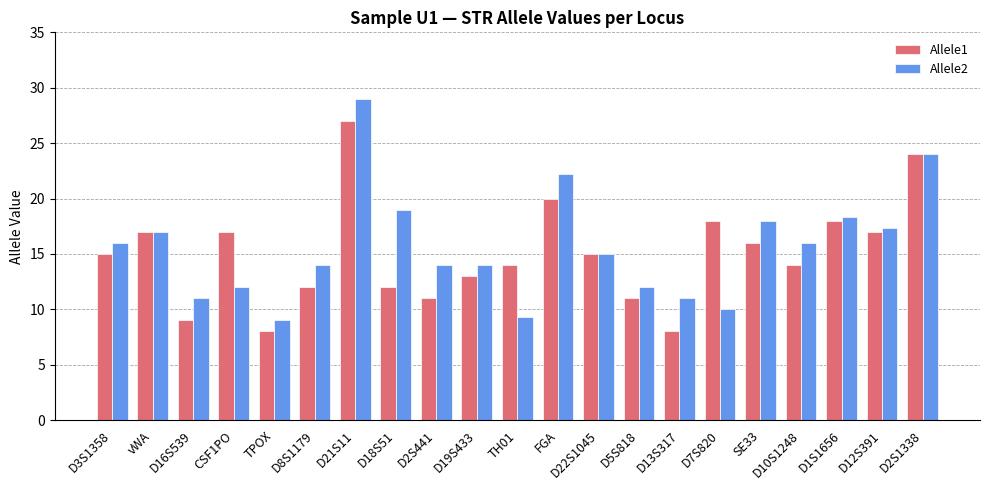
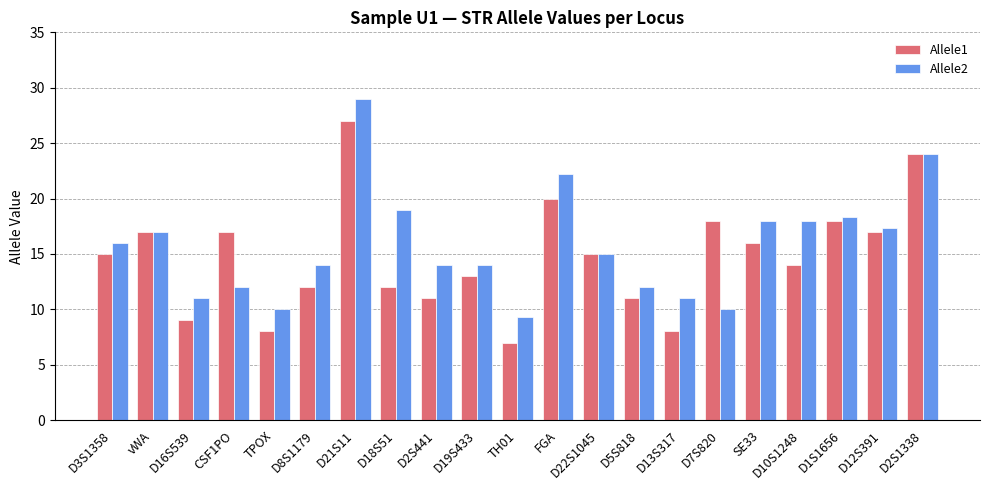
Allele2, TPOX: 9 -> 10
Allele1, TH01: 14 -> 7
Allele2, D10S1248: 16 -> 18
